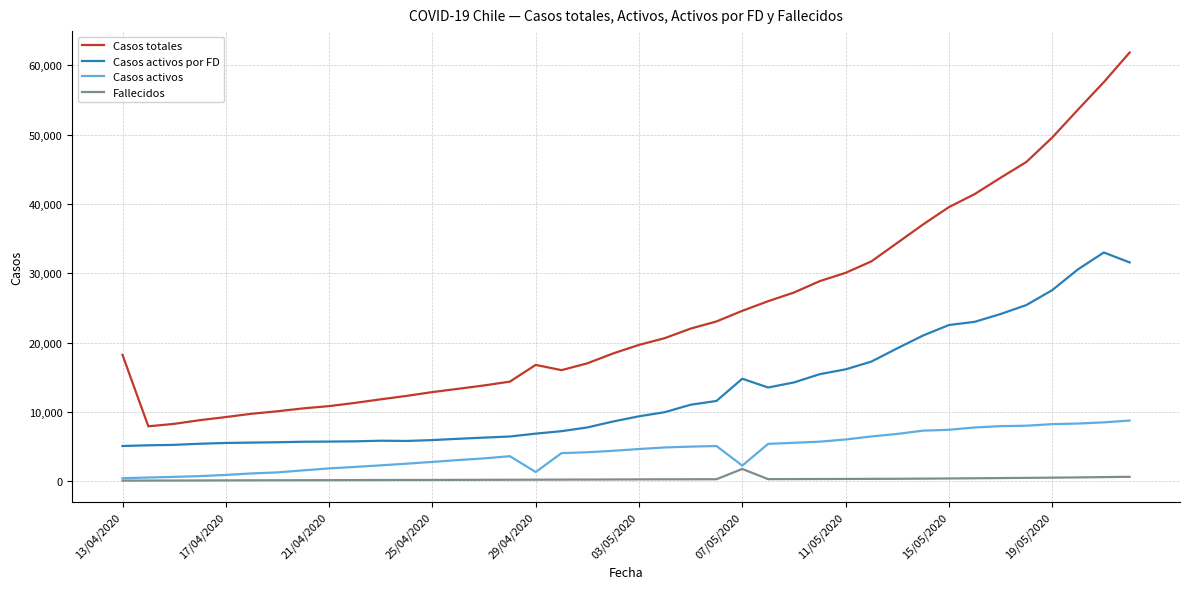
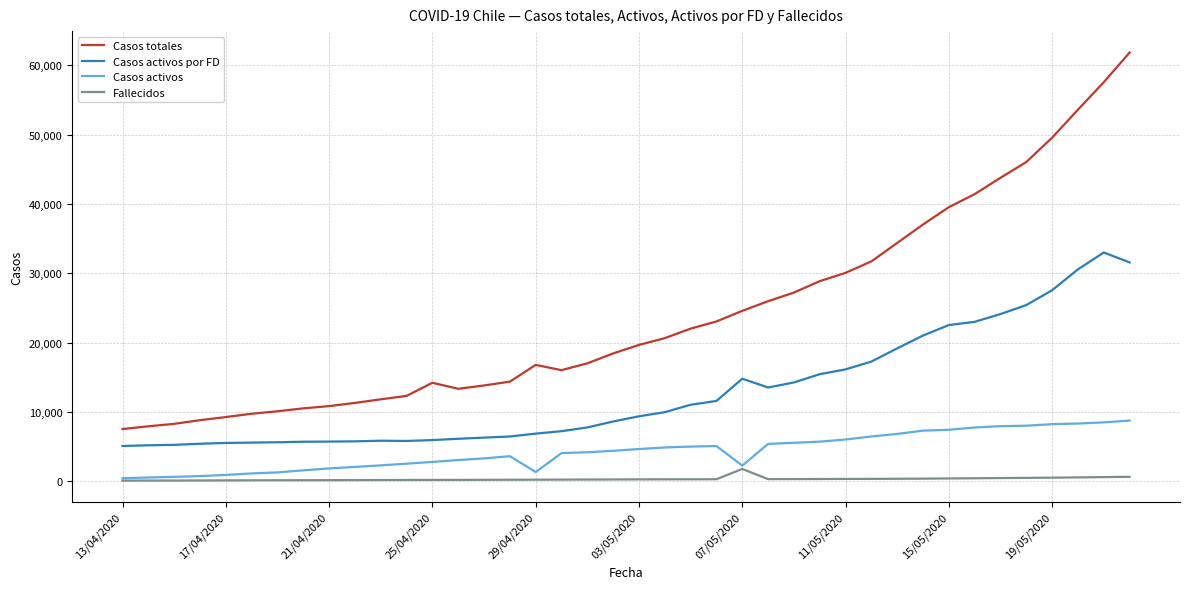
Casos totales, 13/04/2020: 18,000 -> 8,000
Casos totales, 25/04/2020: 13,000 -> 14,000
